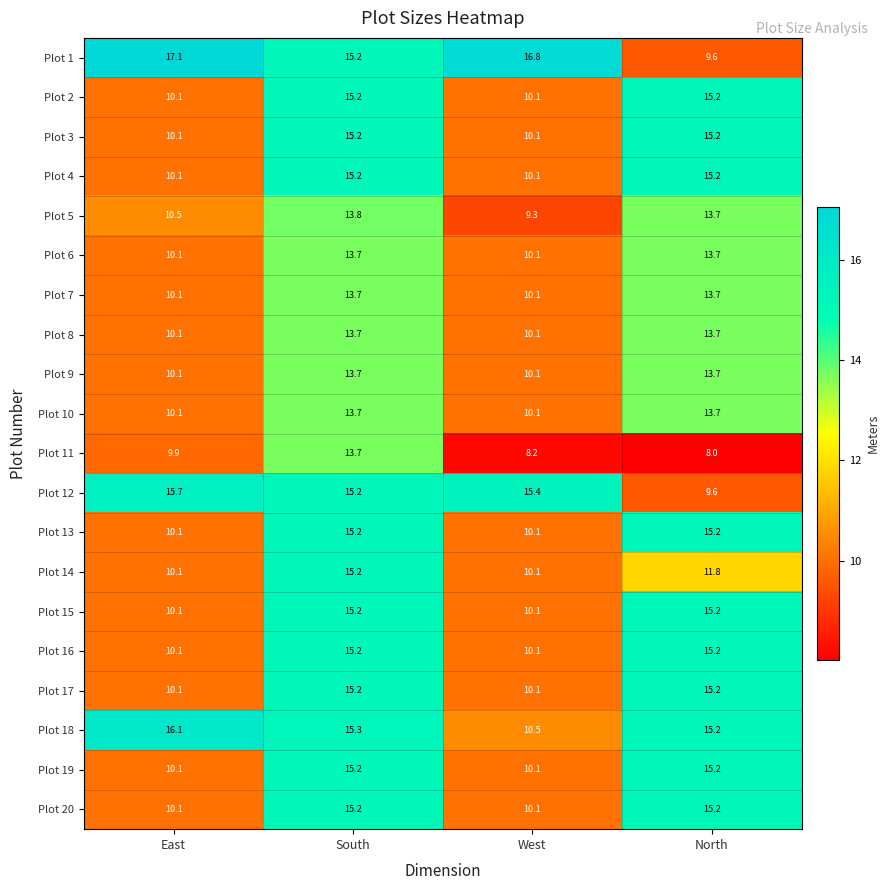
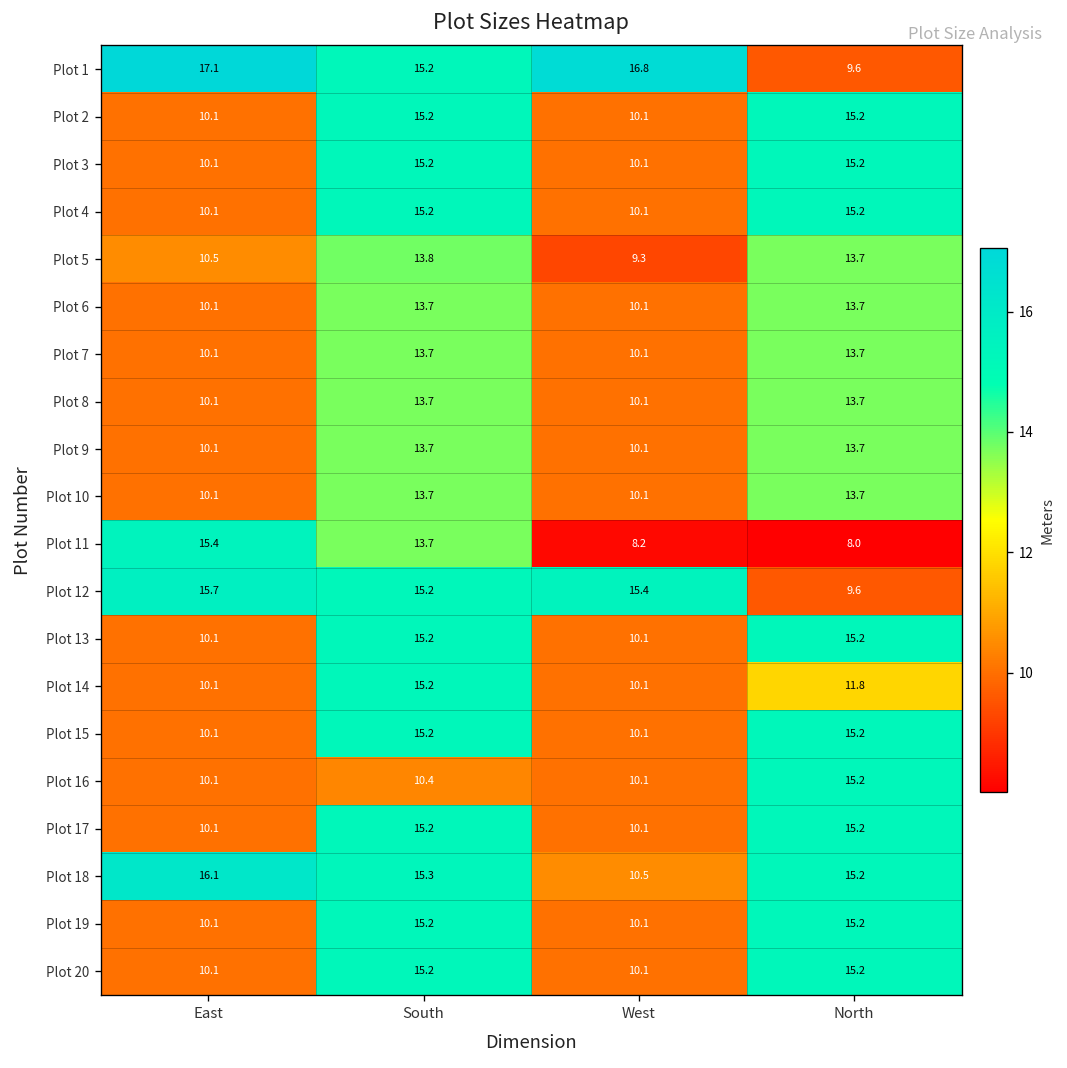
Plot 11, East: 9.9 -> 15.4
Plot 16, South: 15.2 -> 10.4
